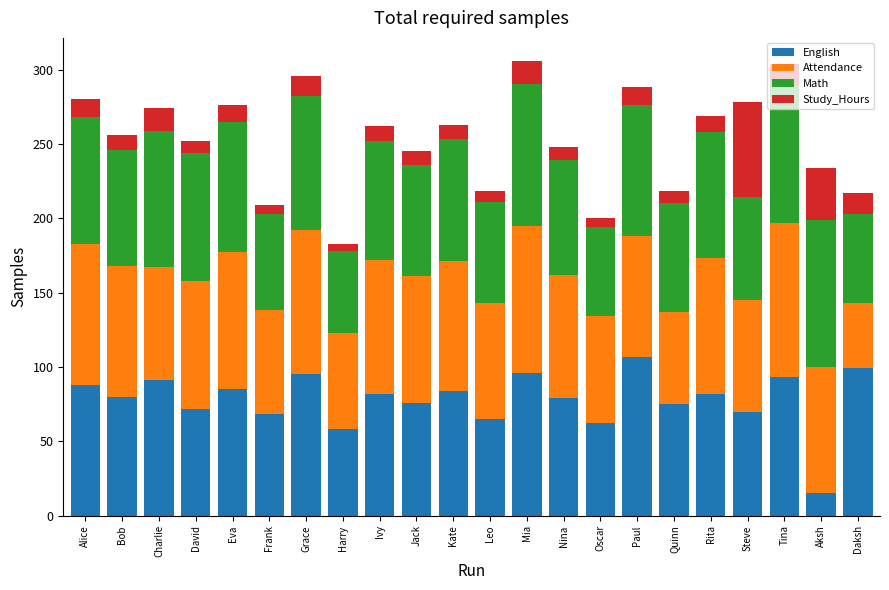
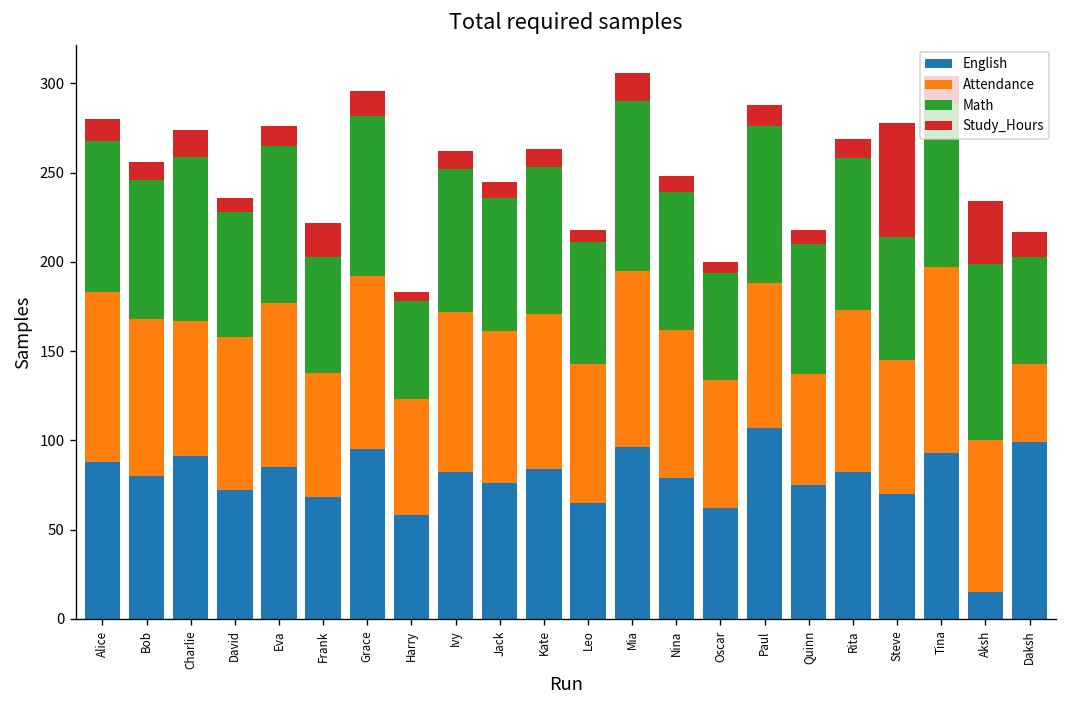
Math, David: 86 -> 70
Study_Hours, Frank: 6 -> 19
